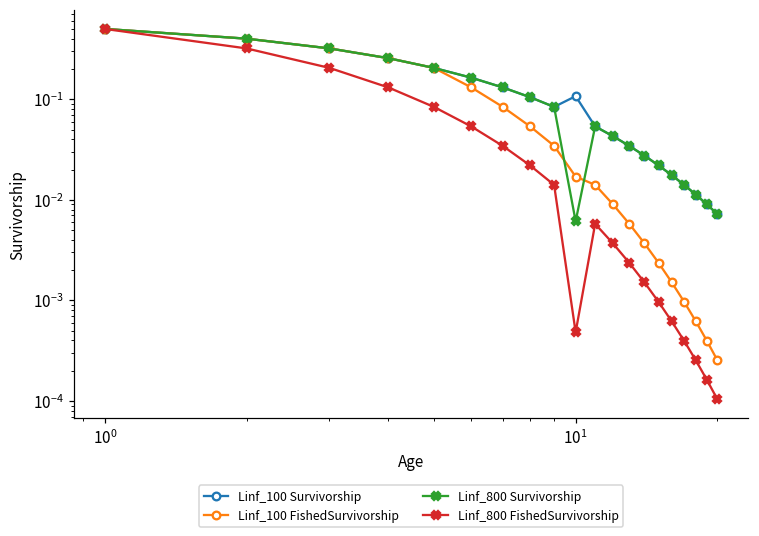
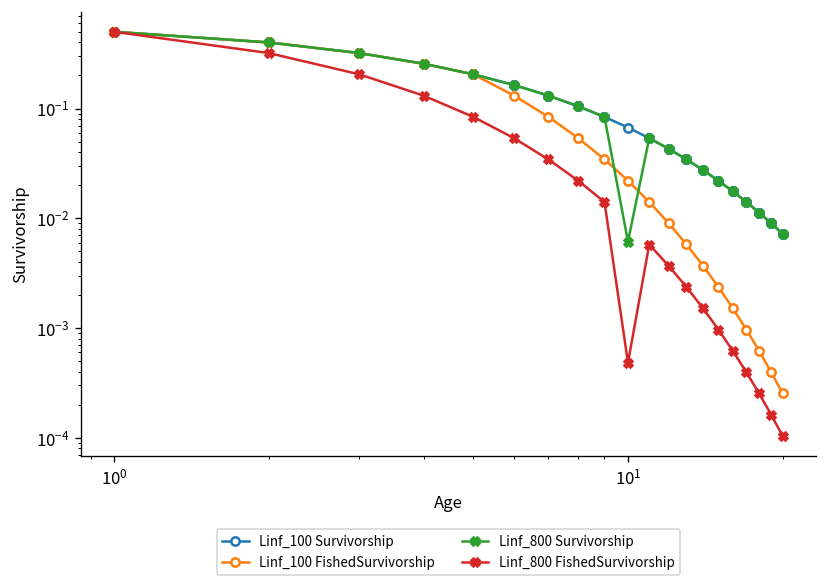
Linf_100 Survivorship, 10^1: 0.11 -> 0.07
Linf_100 FishedSurvivorship, 10^1: 0.017 -> 0.022
